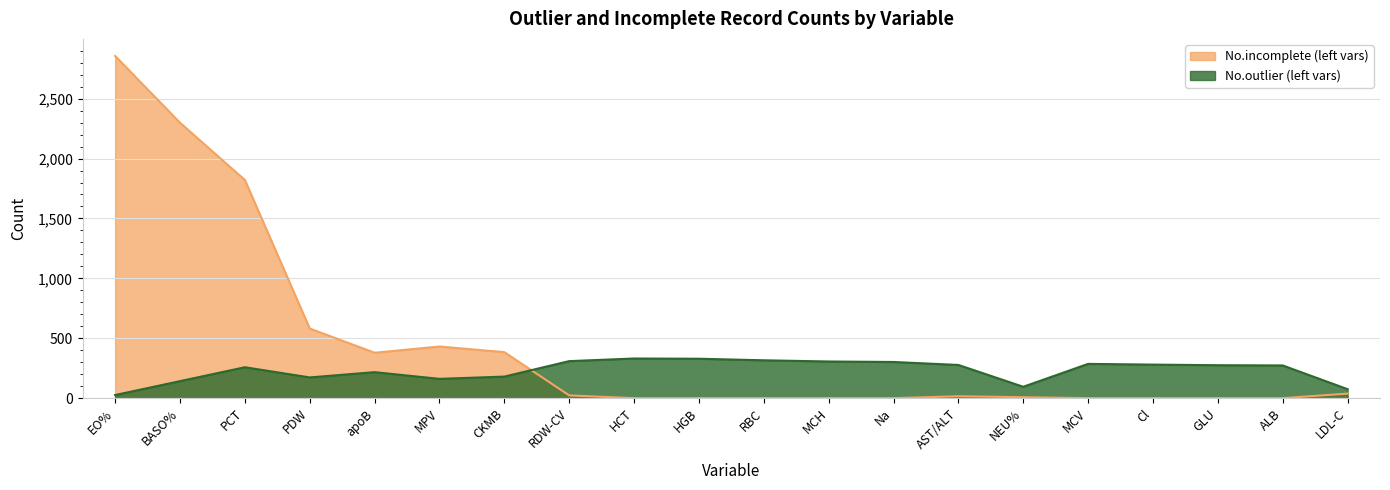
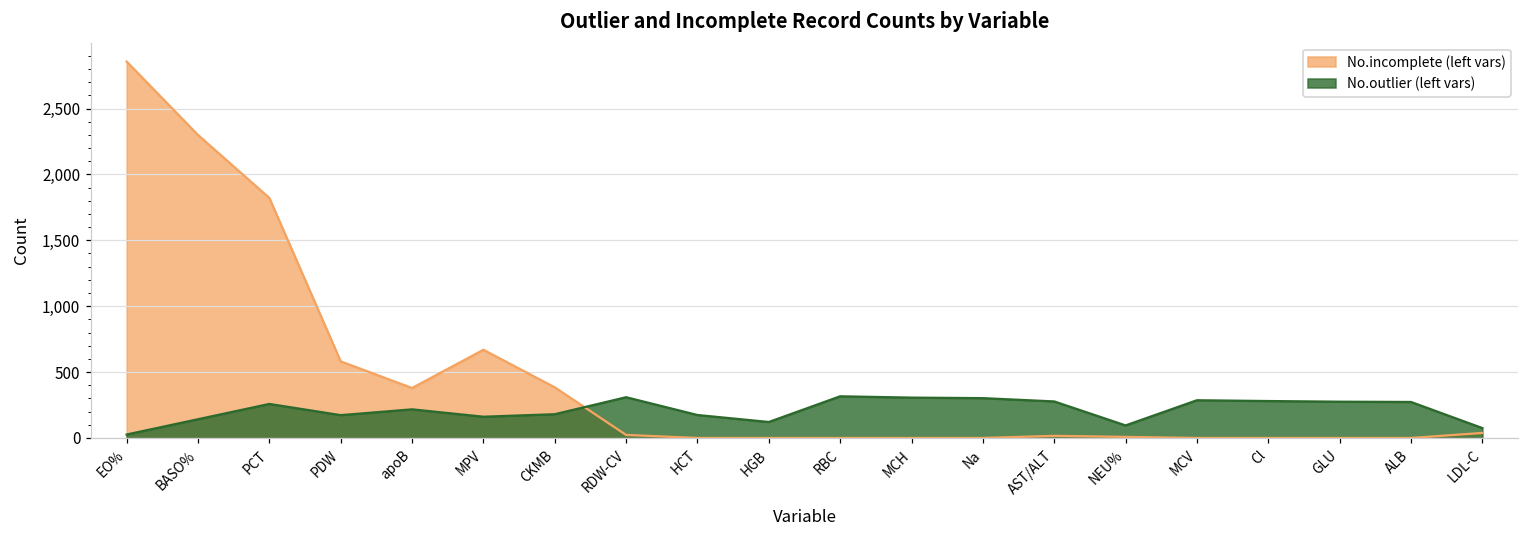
No.incomplete (left vars), MPV: 430 -> 670
No.outlier (left vars), HCT: 330 -> 170
No.outlier (left vars), HGB: 330 -> 120
